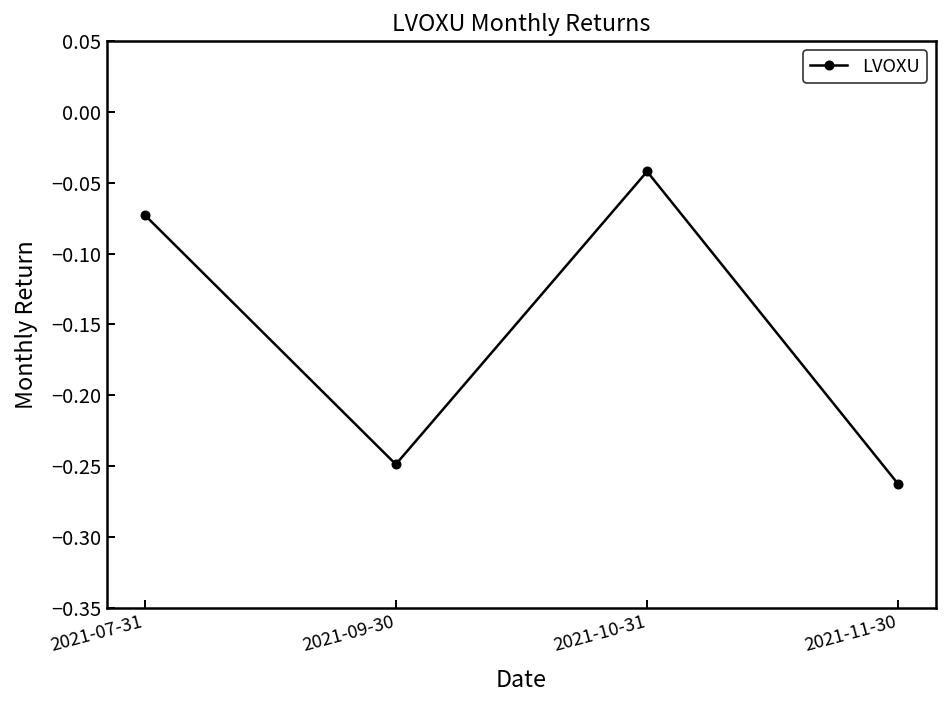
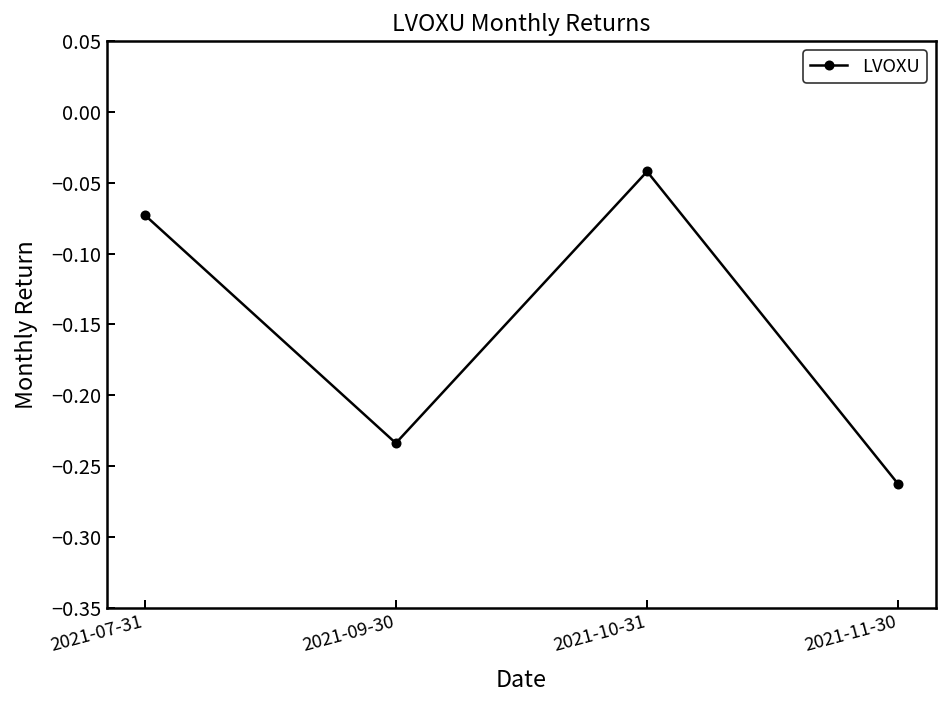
2021-09-30: -0.249 -> -0.234
